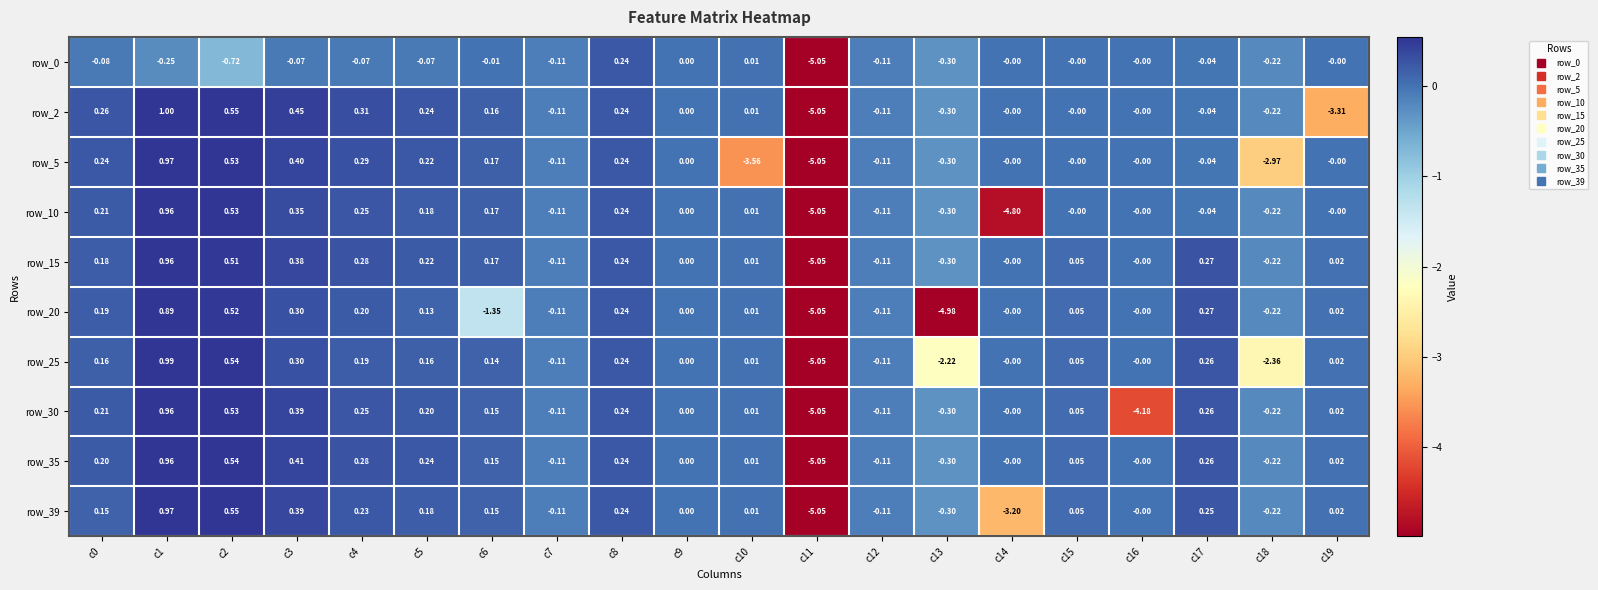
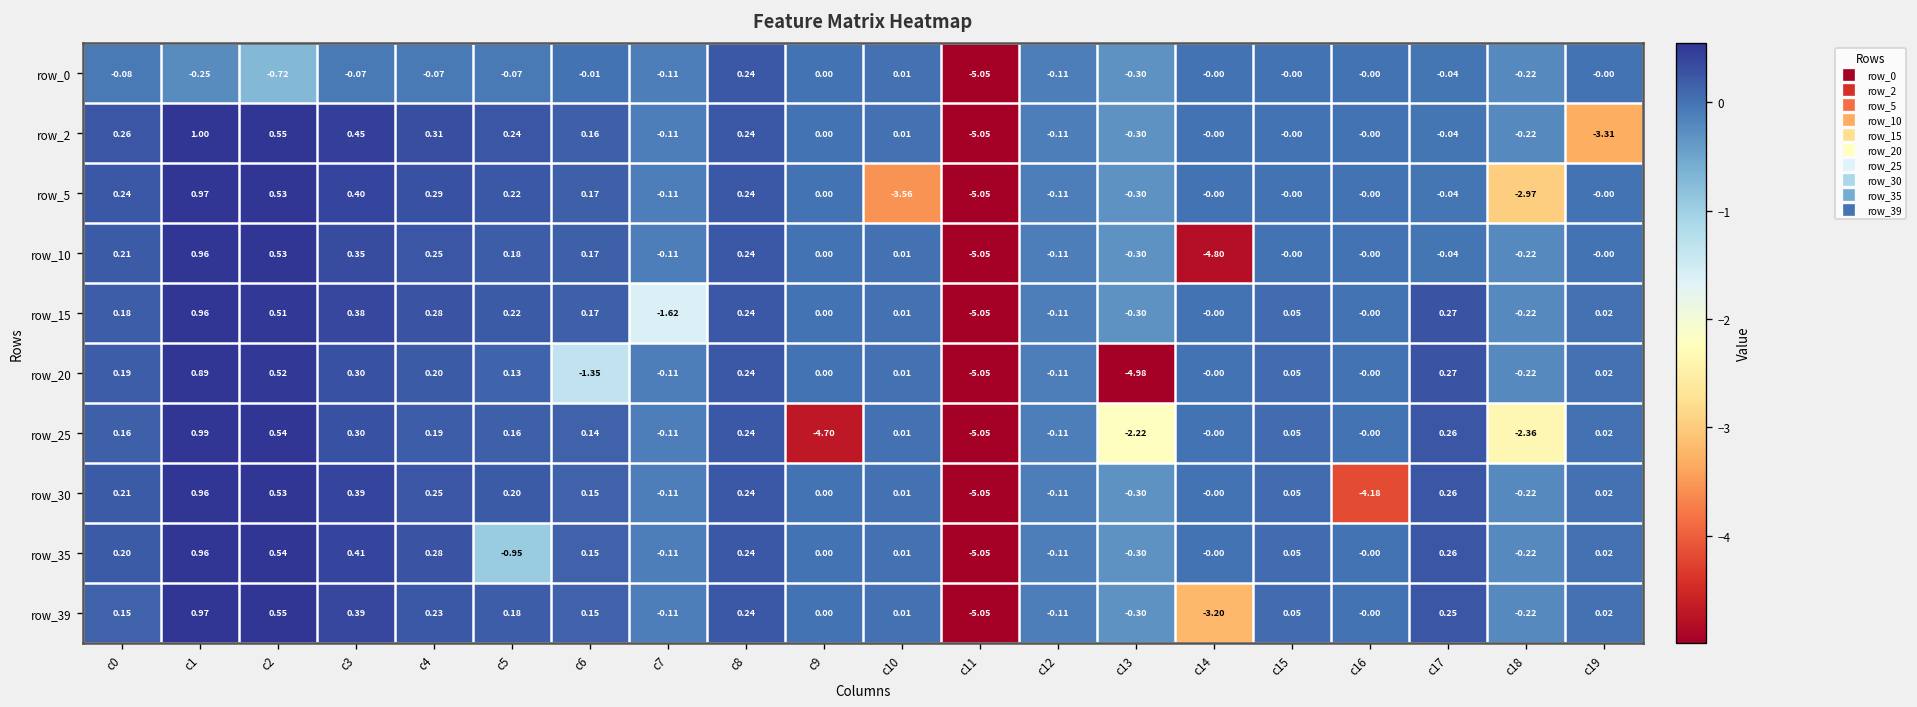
row_15, c7: -0.11 -> -1.62
row_25, c9: 0.00 -> -4.70
row_35, c5: 0.24 -> -0.95
